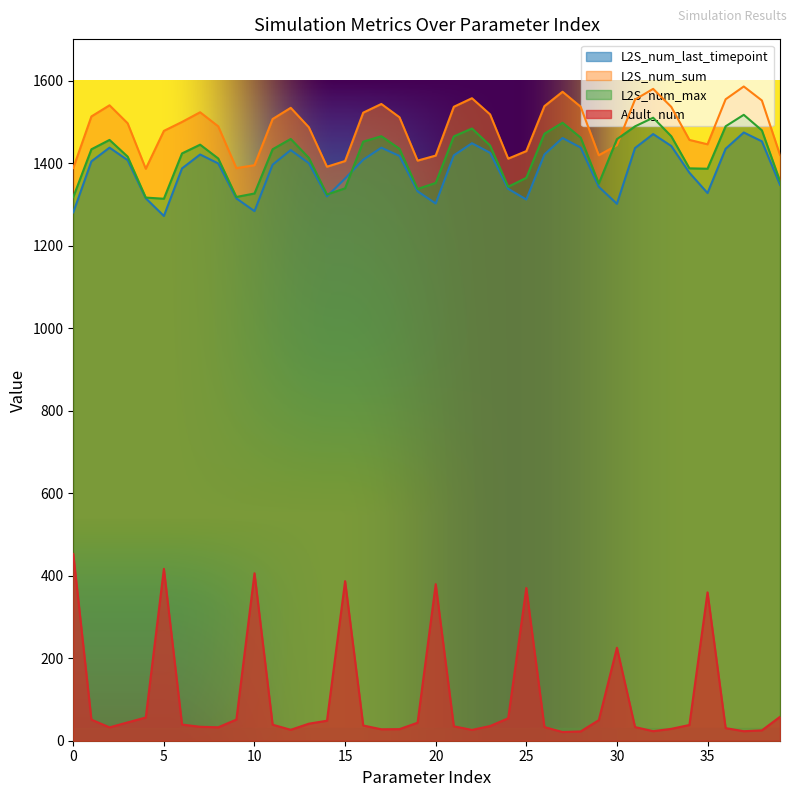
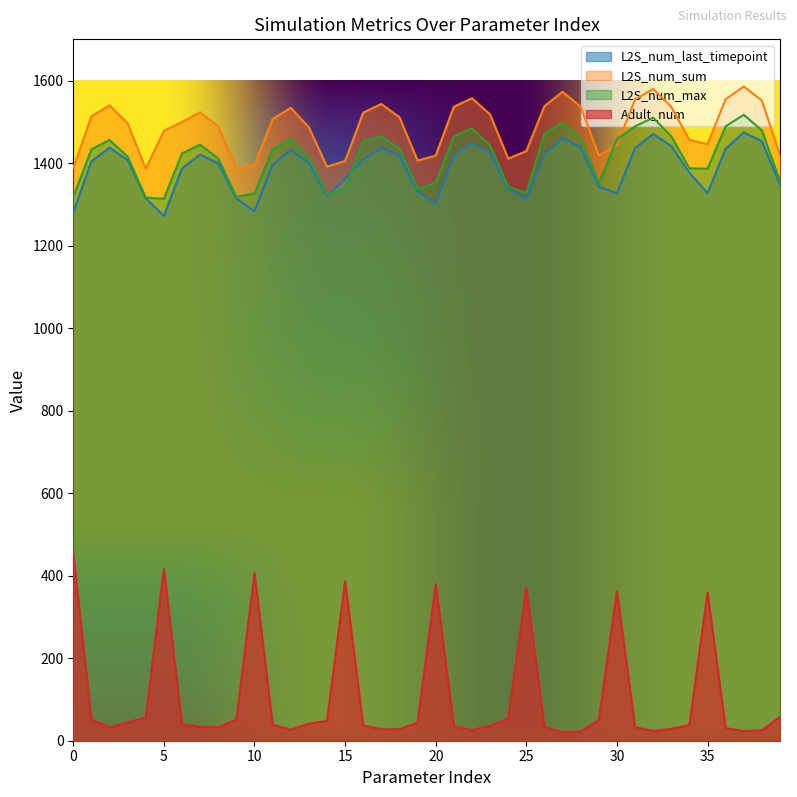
L2S_num_max, 25: 1360 -> 1330
L2S_num_last_timepoint, 30: 1300 -> 1330
Adult_num, 30: 230 -> 360
